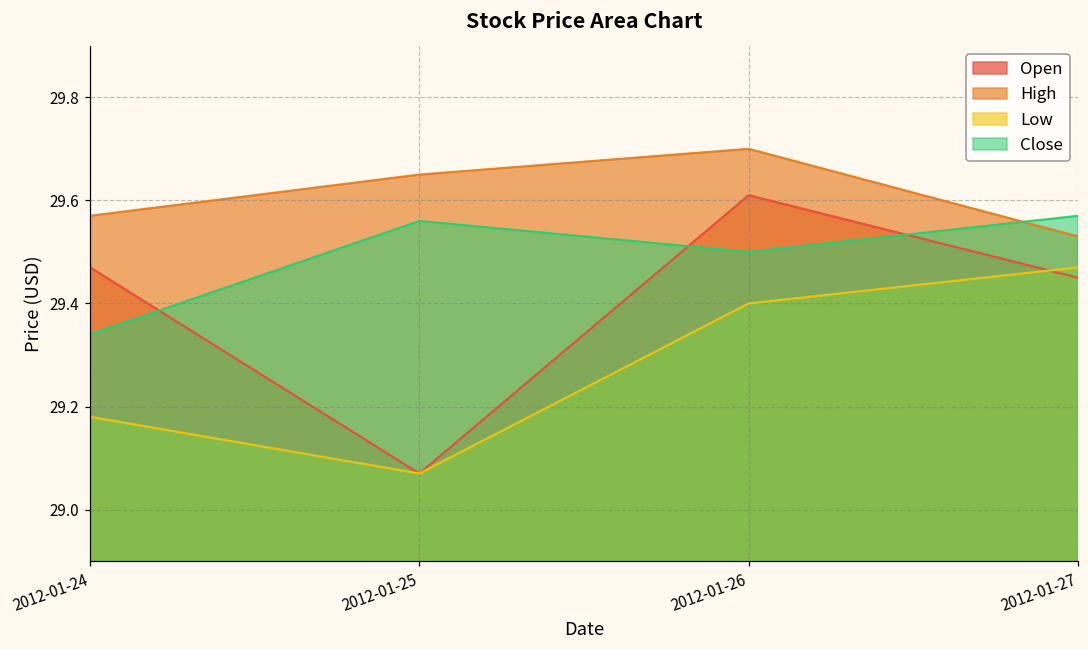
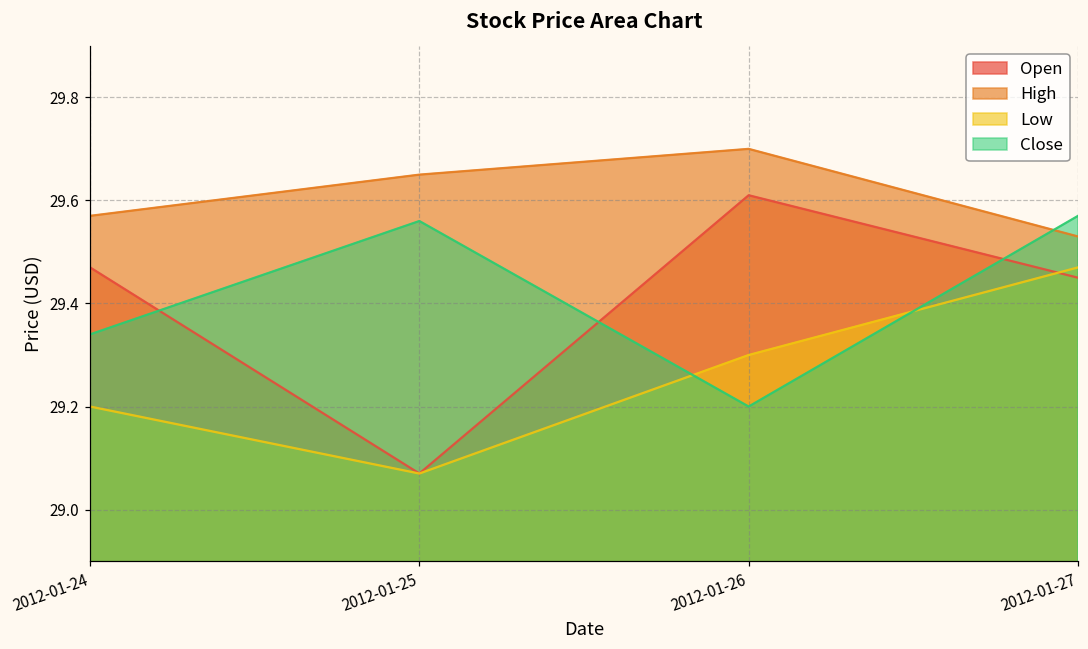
Low, 2012-01-24: 29.18 -> 29.20
Low, 2012-01-26: 29.4 -> 29.3
Close, 2012-01-26: 29.5 -> 29.2
